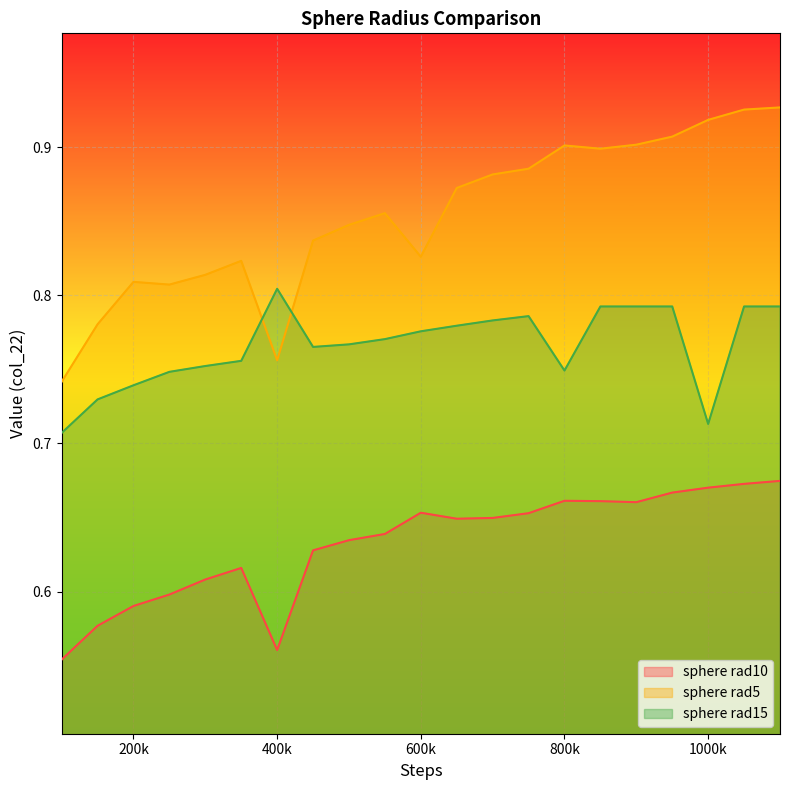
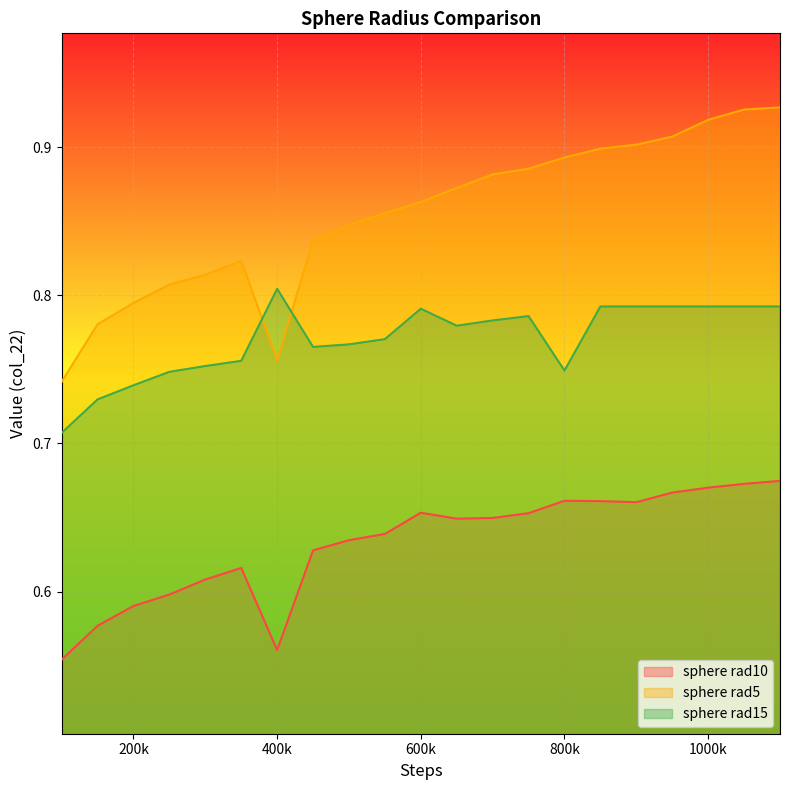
sphere rad5, 200k: 0.809 -> 0.795
sphere rad5, 600k: 0.826 -> 0.863
sphere rad15, 600k: 0.776 -> 0.791
sphere rad5, 800k: 0.901 -> 0.893
sphere rad15, 1000k: 0.713 -> 0.792
